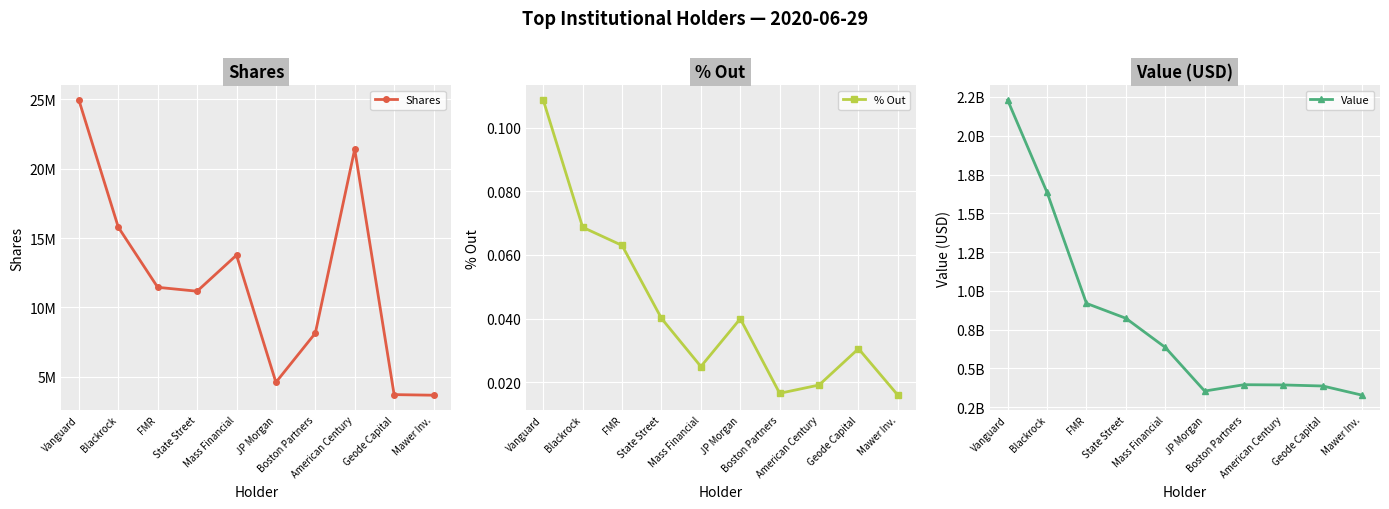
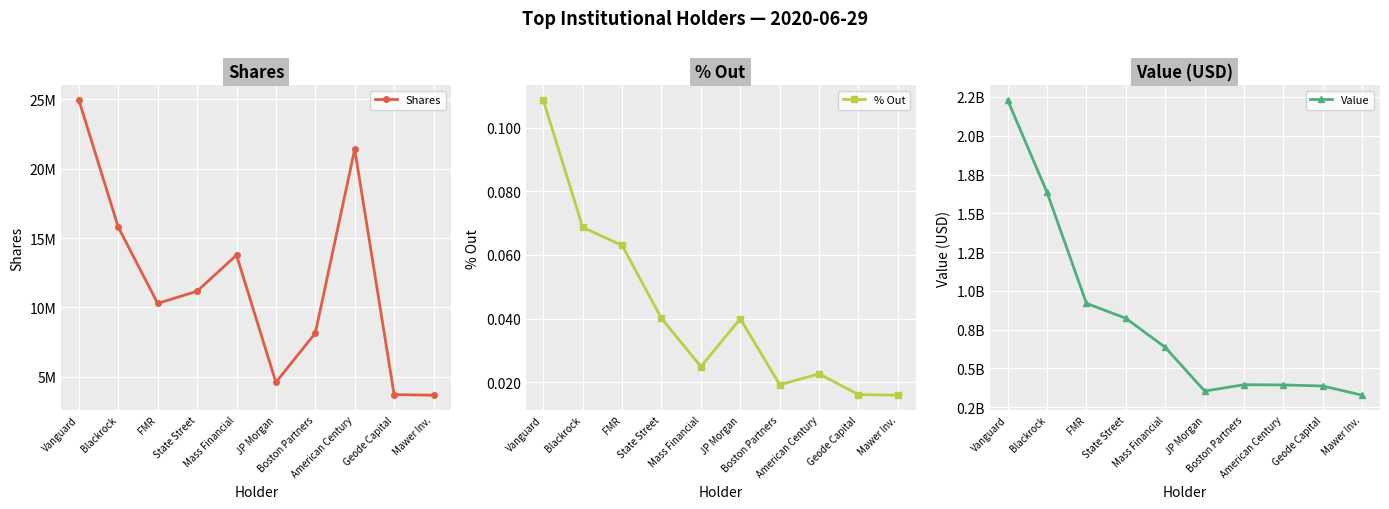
Shares, FMR: 11400000 -> 10300000
% Out, Boston Partners: 0.017 -> 0.019
% Out, American Century: 0.019 -> 0.023
% Out, Geode Capital: 0.031 -> 0.016
